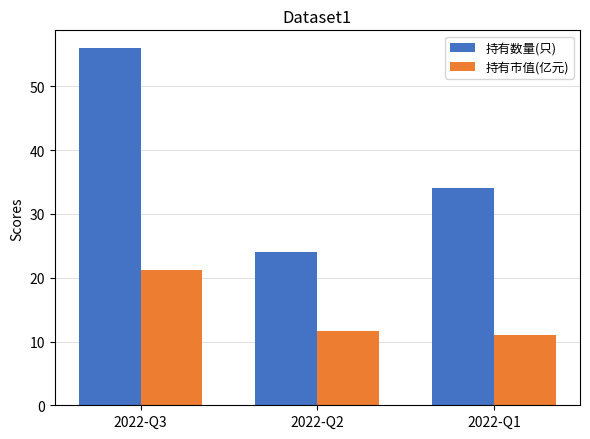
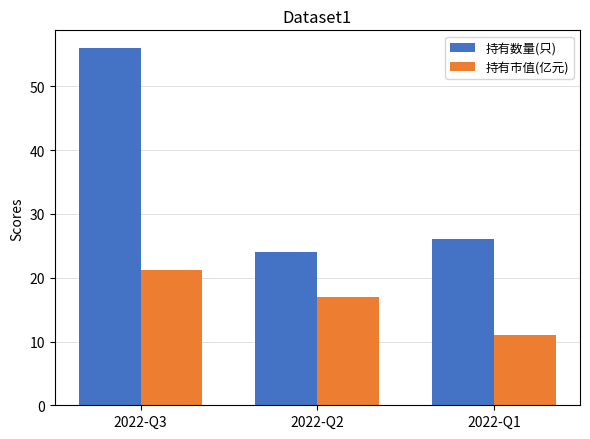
持有市值(亿元), 2022-Q2: 12 -> 17
持有数量(只), 2022-Q1: 34 -> 26
